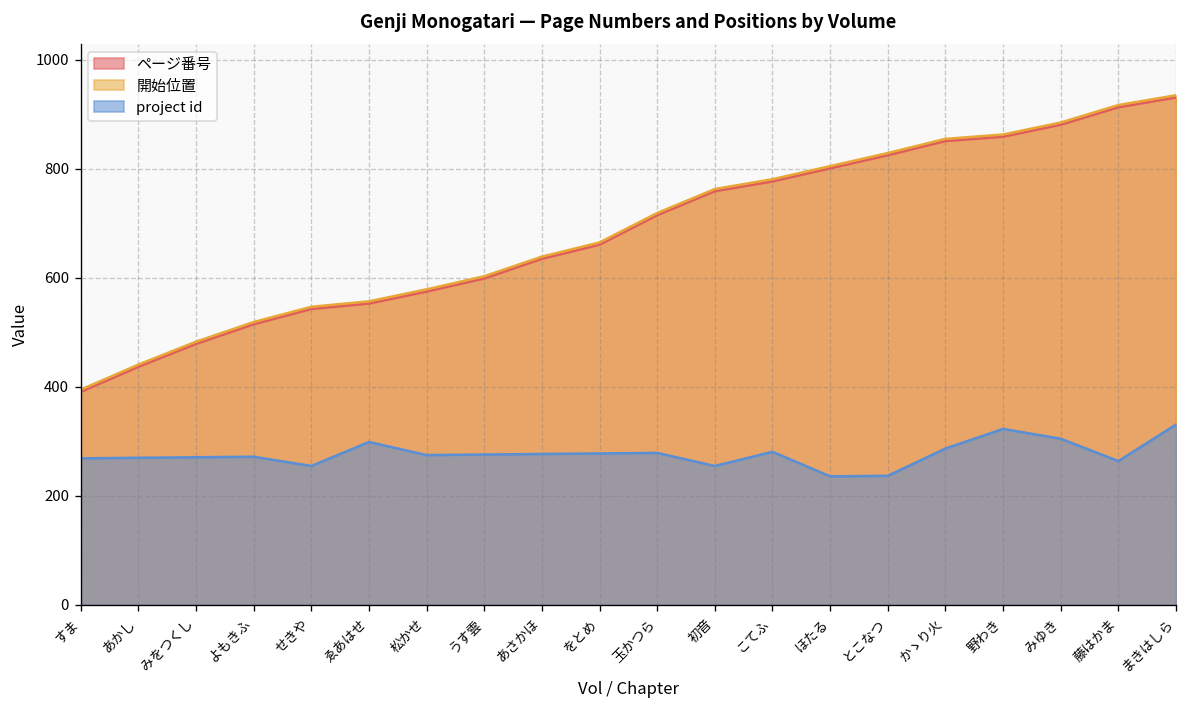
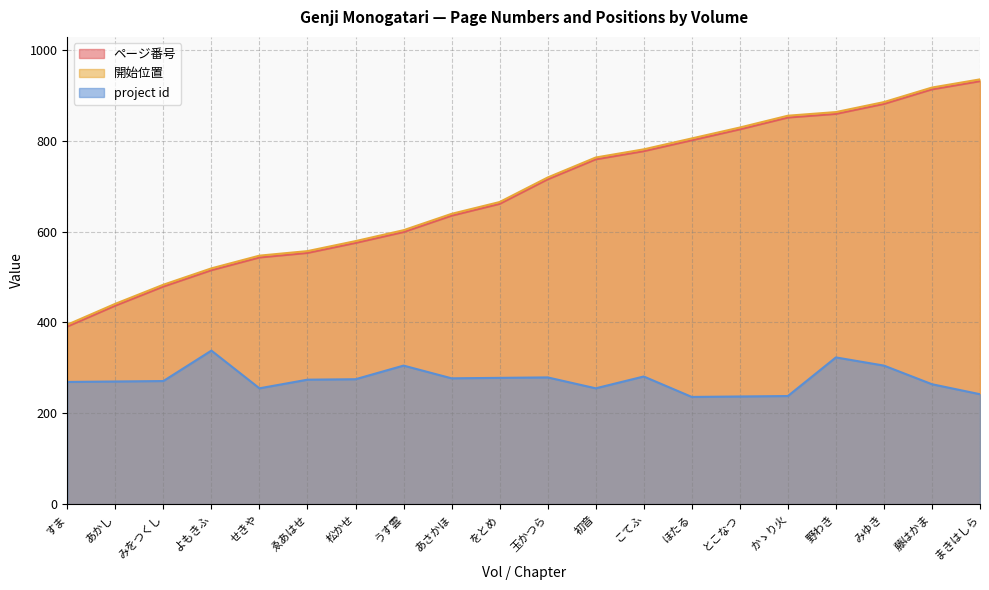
project id, よもきふ: 270 -> 340
project id, ゑあはせ: 300 -> 270
project id, うす雲: 280 -> 310
project id, かゝり火: 290 -> 240
project id, まきはしら: 330 -> 240
